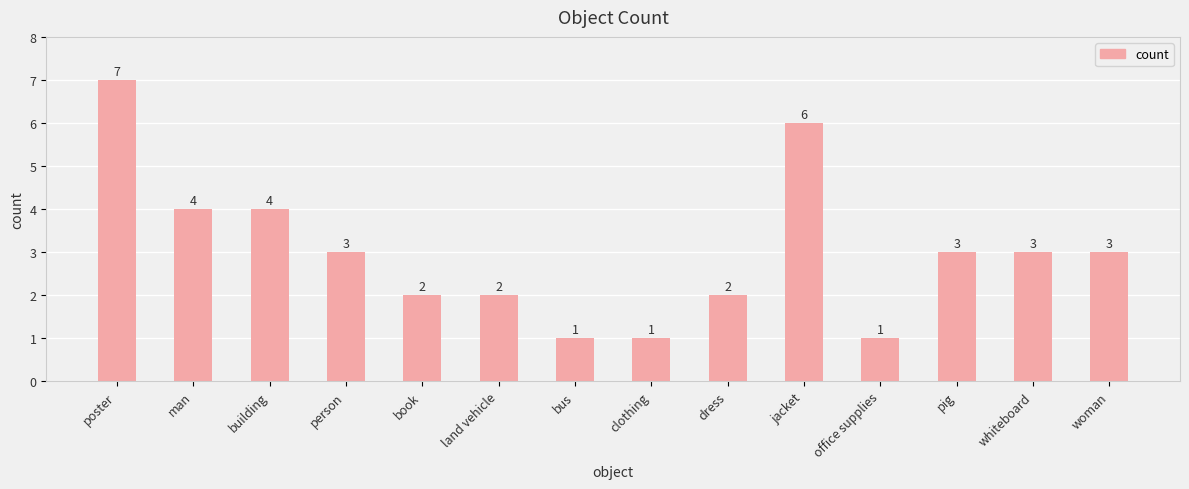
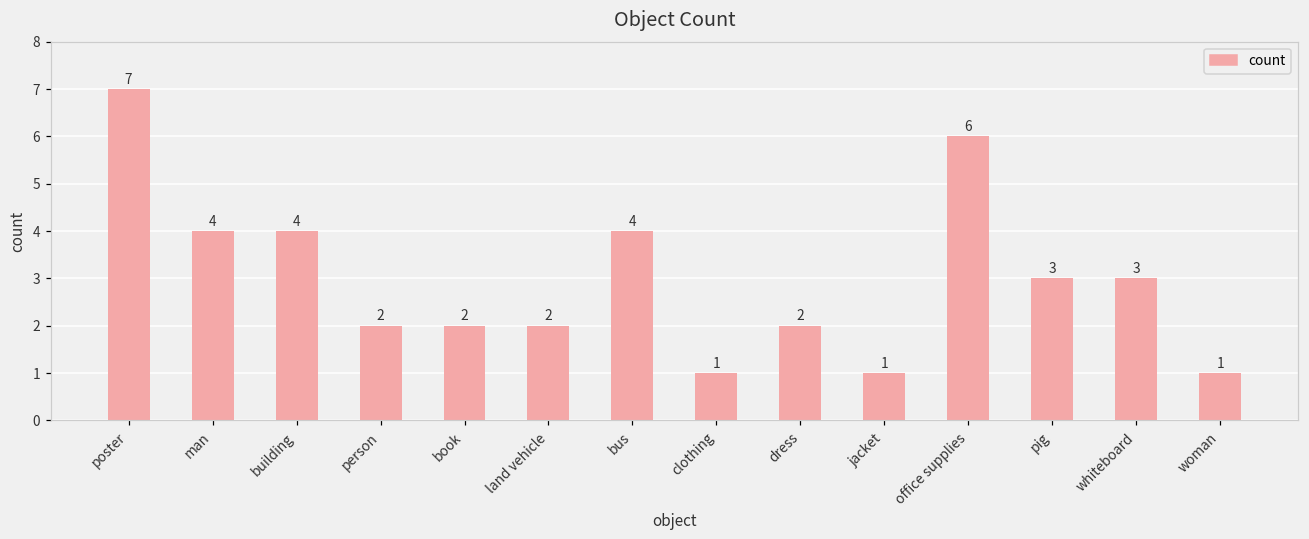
person: 3 -> 2
bus: 1 -> 4
jacket: 6 -> 1
office supplies: 1 -> 6
woman: 3 -> 1
